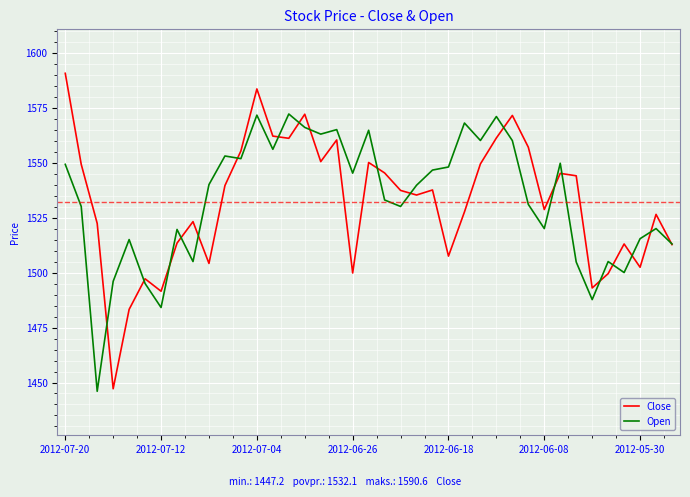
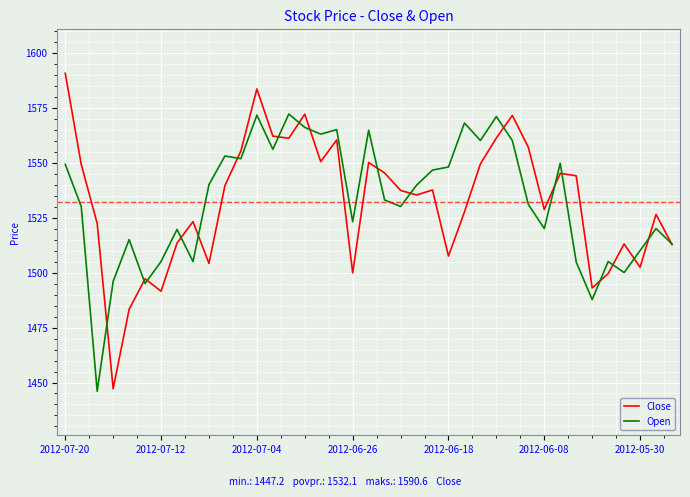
Open, 2012-07-12: 1484 -> 1505
Open, 2012-06-26: 1545 -> 1523
Open, 2012-05-30: 1515 -> 1510
